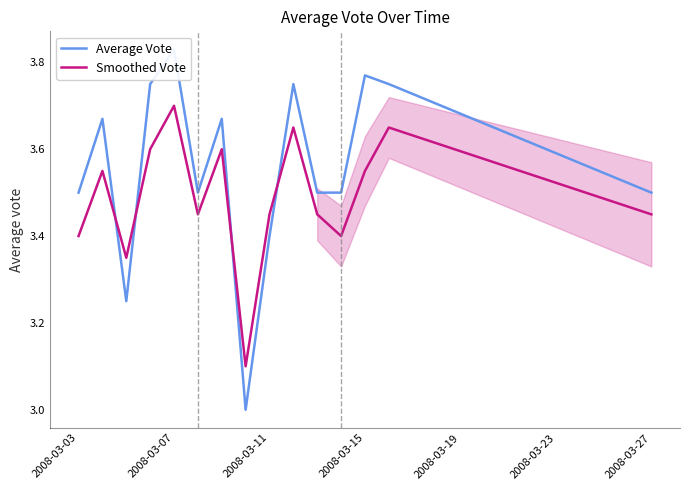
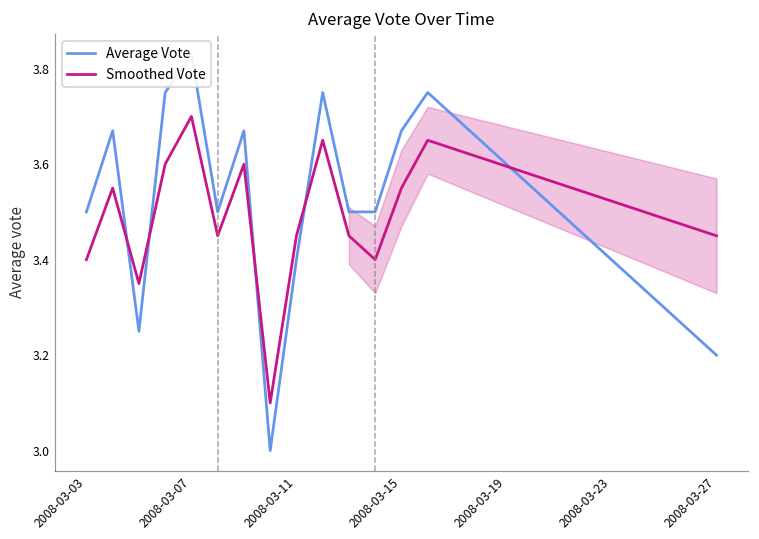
Average Vote, 2008-03-15: 3.77 -> 3.67
Average Vote, 2008-03-27: 3.5 -> 3.2
